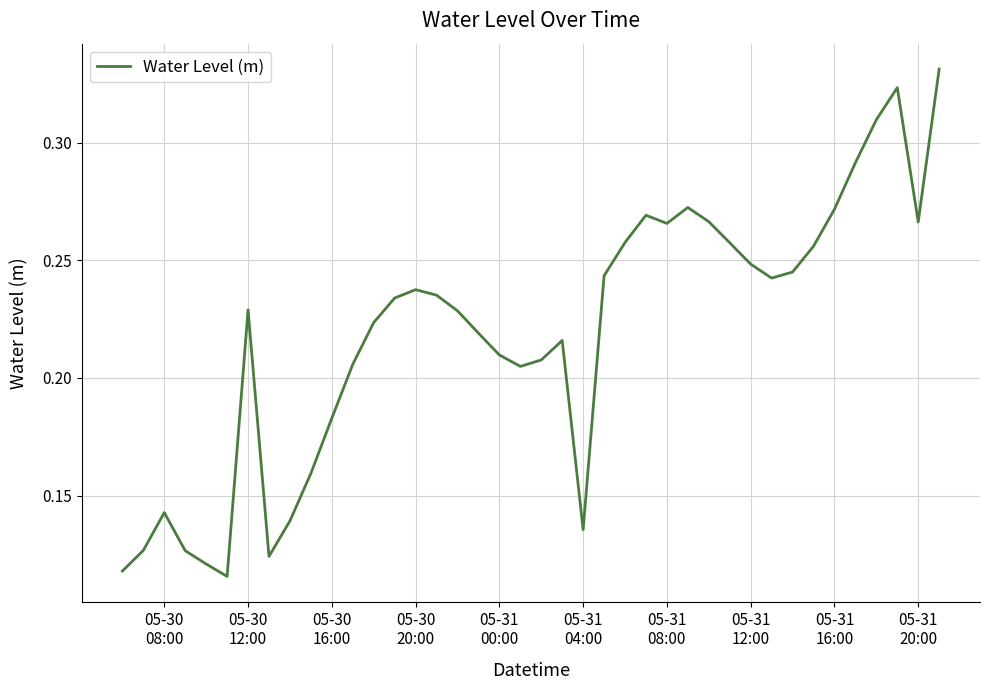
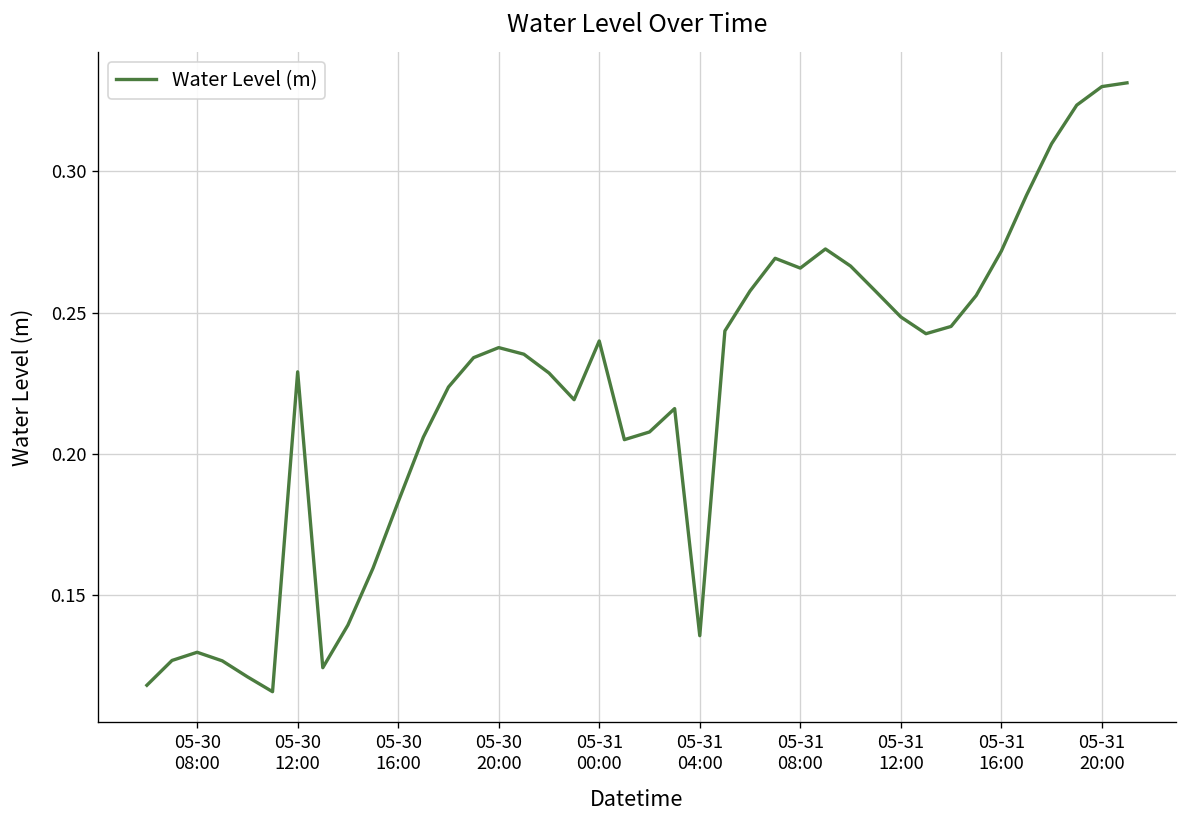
05-30 08:00: 0.143 -> 0.130
05-31 00:00: 0.210 -> 0.240
05-31 20:00: 0.266 -> 0.330
